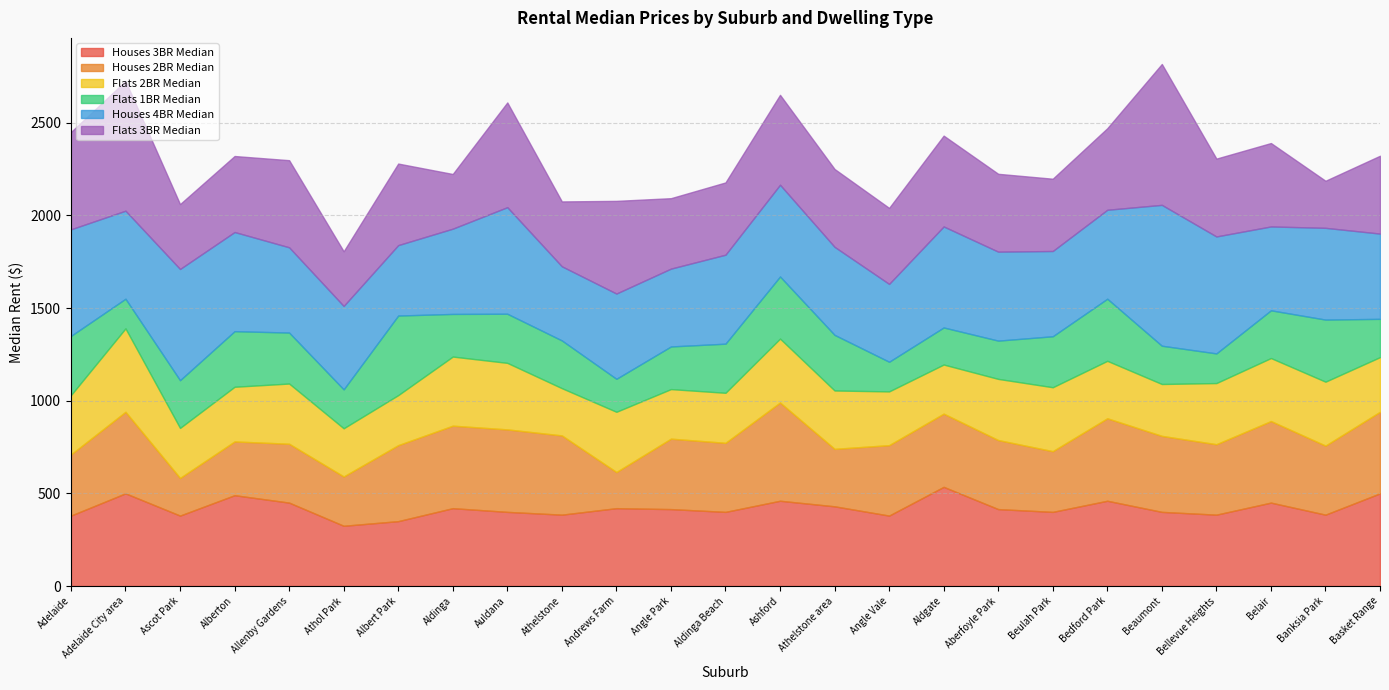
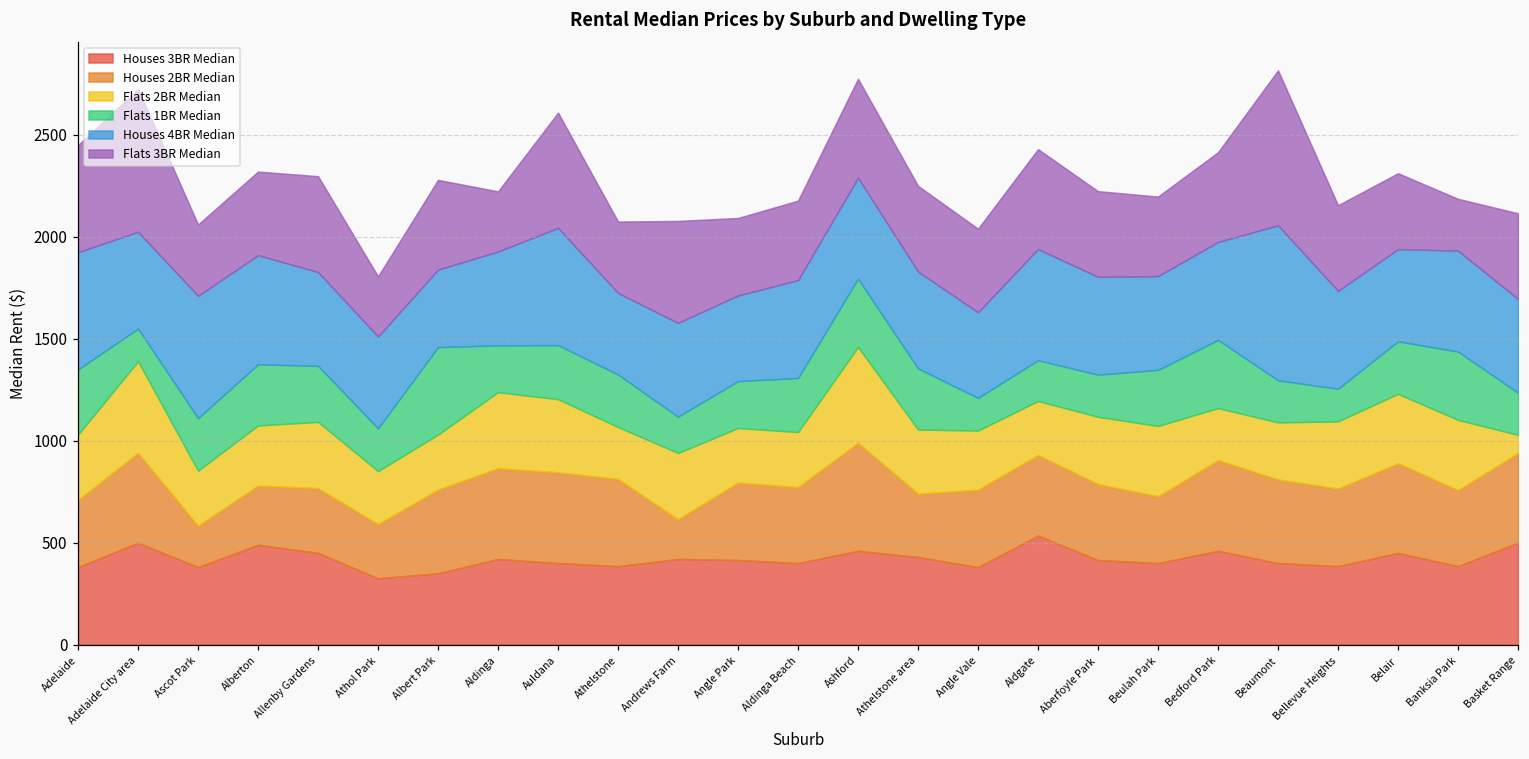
Flats 2BR Median, Ashford: 350 -> 470
Flats 2BR Median, Bedford Park: 310 -> 260
Houses 4BR Median, Bellevue Heights: 630 -> 480
Flats 3BR Median, Belair: 450 -> 370
Flats 2BR Median, Basket Range: 300 -> 90
